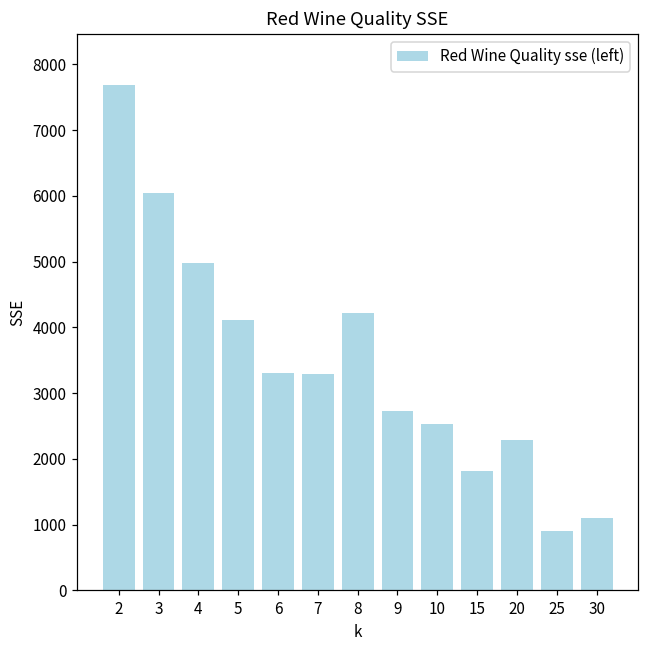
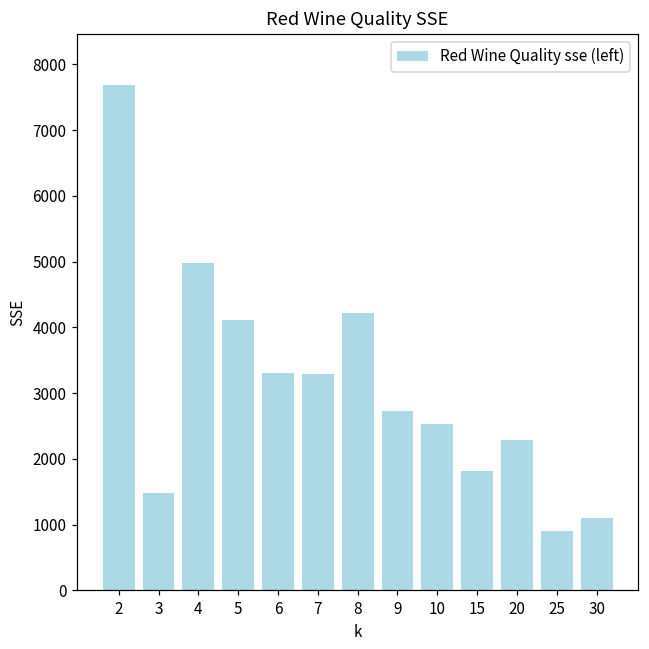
3: 6000 -> 1500
